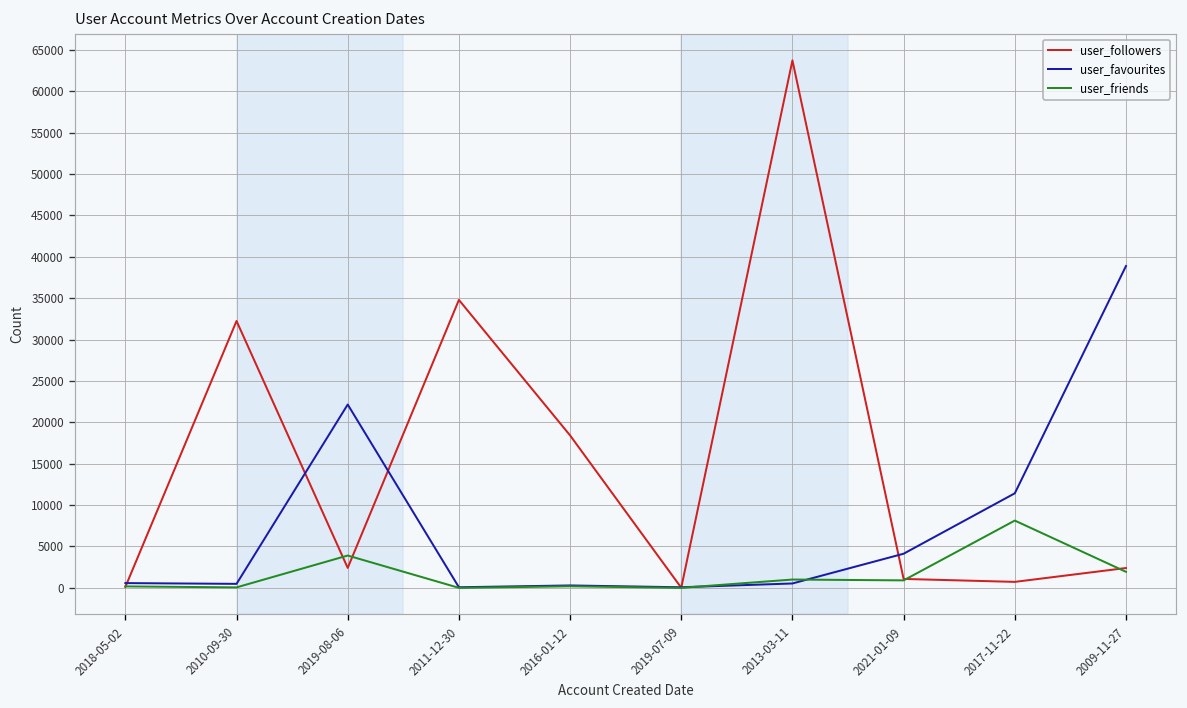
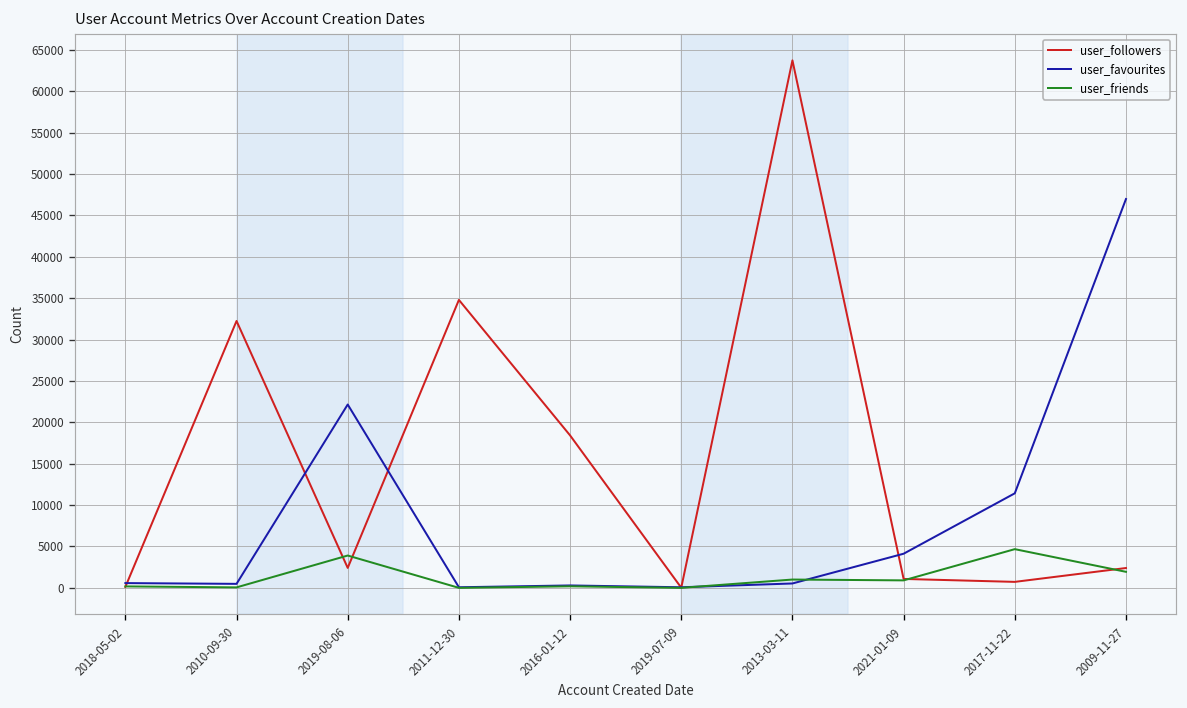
user_friends, 2017-11-22: 8000 -> 5000
user_favourites, 2009-11-27: 39000 -> 47000
